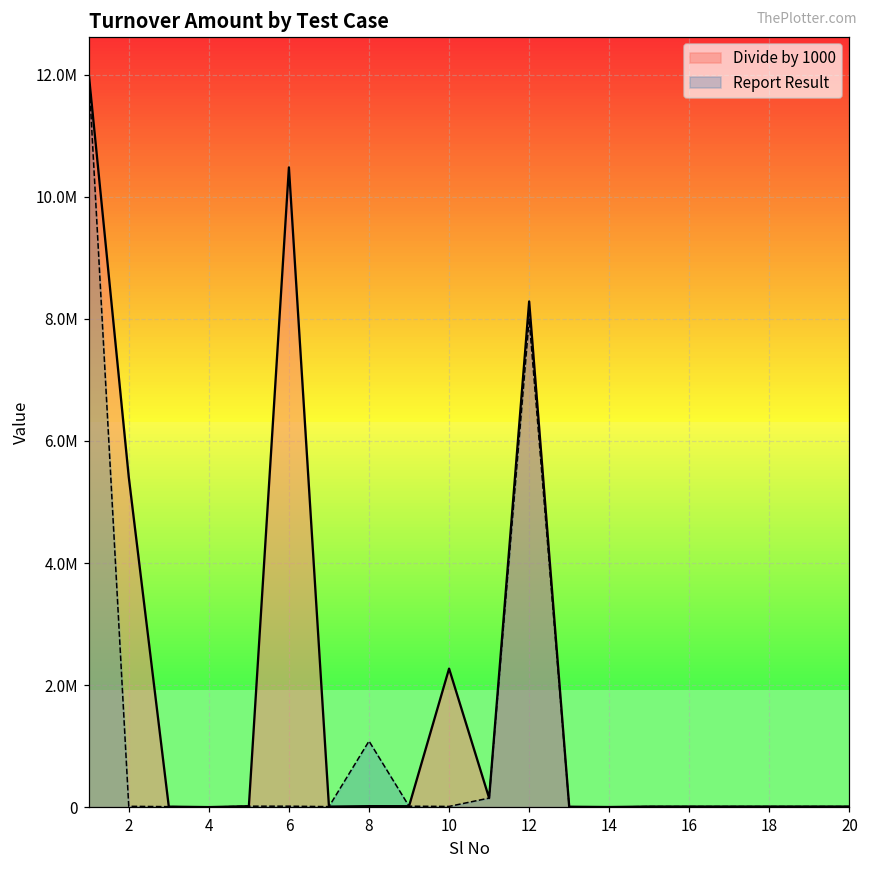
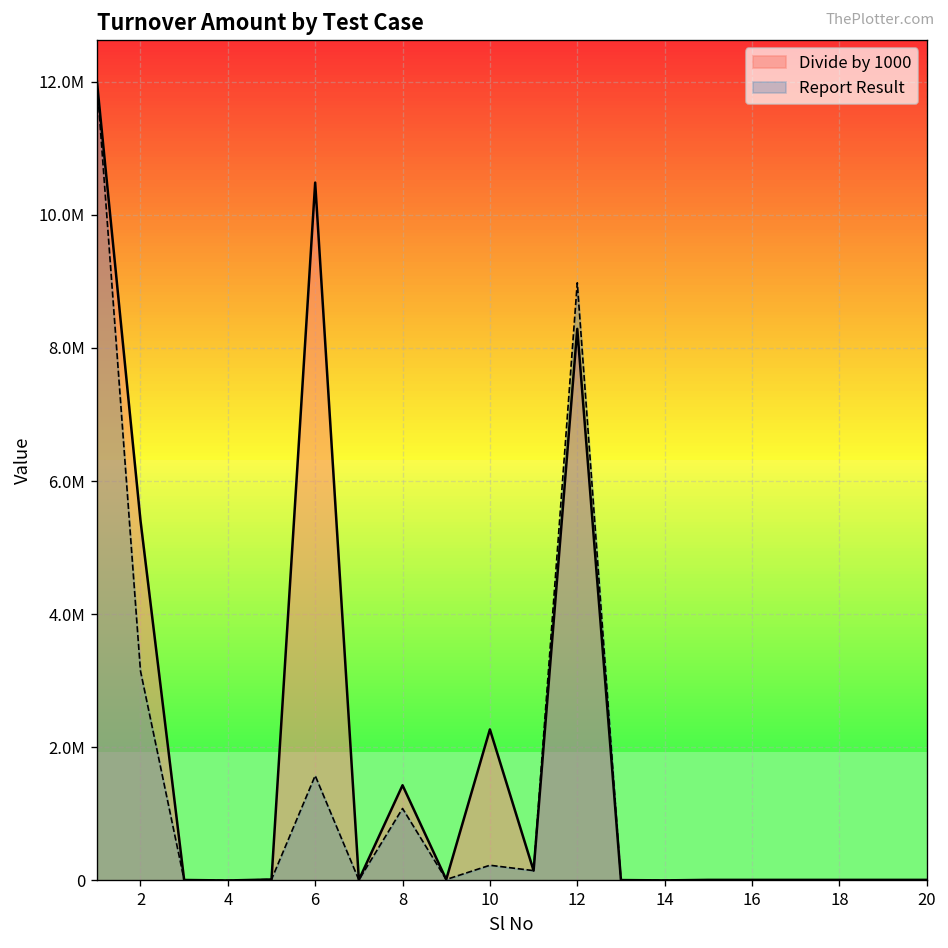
Report Result, 2: 0 -> 3100000
Report Result, 6: 0 -> 1600000
Divide by 1000, 8: 0 -> 1400000
Report Result, 10: 0 -> 200000
Report Result, 12: 8000000 -> 9000000
